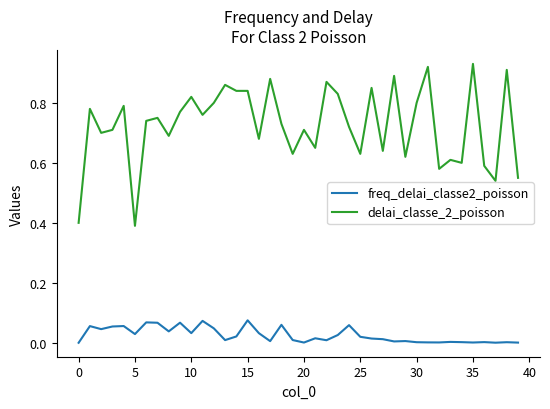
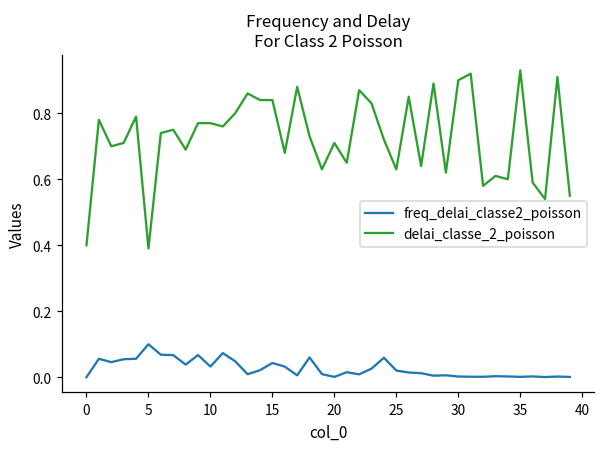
freq_delai_classe2_poisson, 5: 0.03 -> 0.10
delai_classe_2_poisson, 10: 0.82 -> 0.77
freq_delai_classe2_poisson, 15: 0.08 -> 0.04
delai_classe_2_poisson, 30: 0.8 -> 0.9
